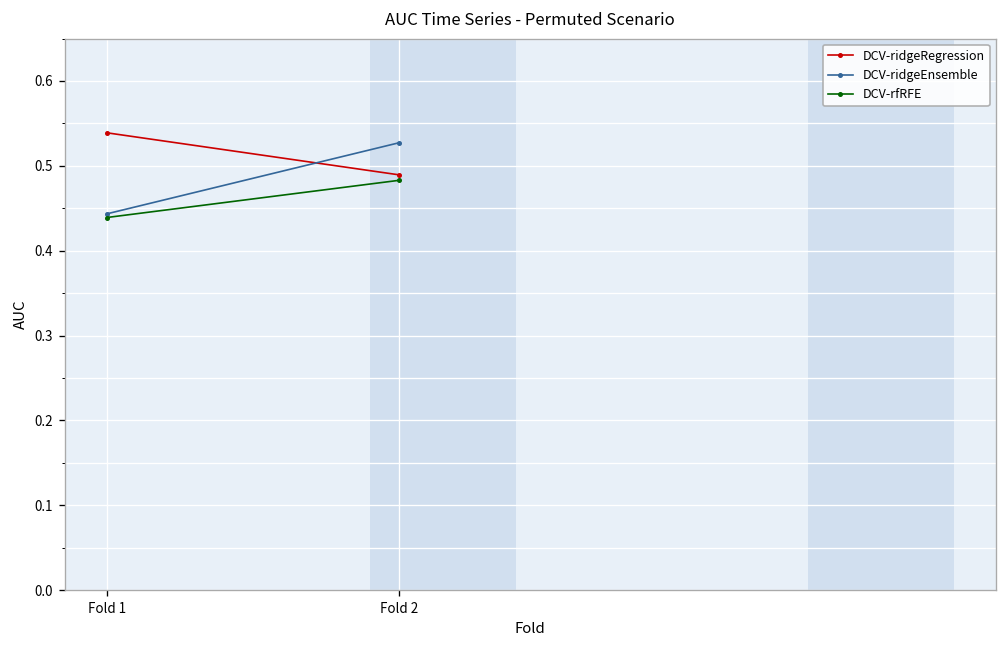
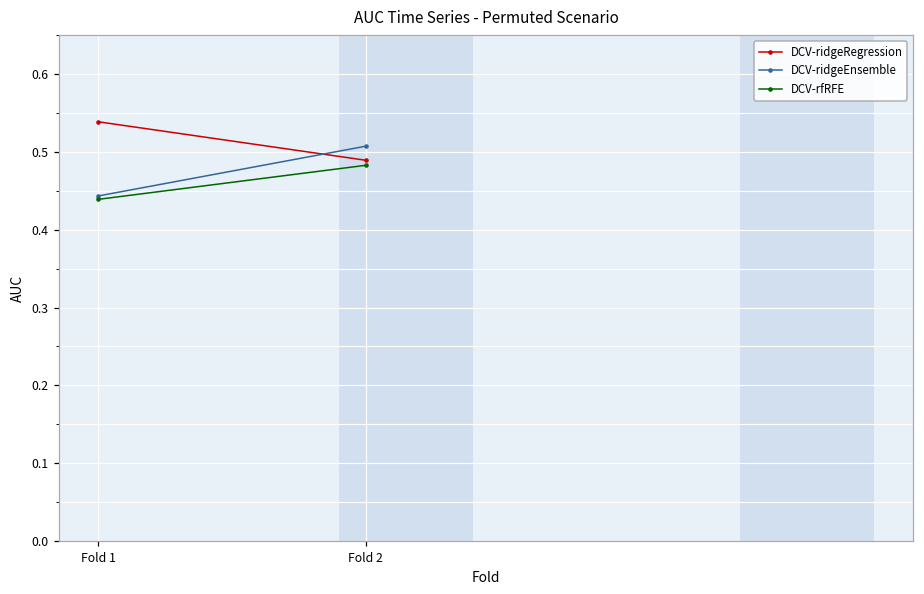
DCV-ridgeEnsemble, Fold 2: 0.53 -> 0.51
